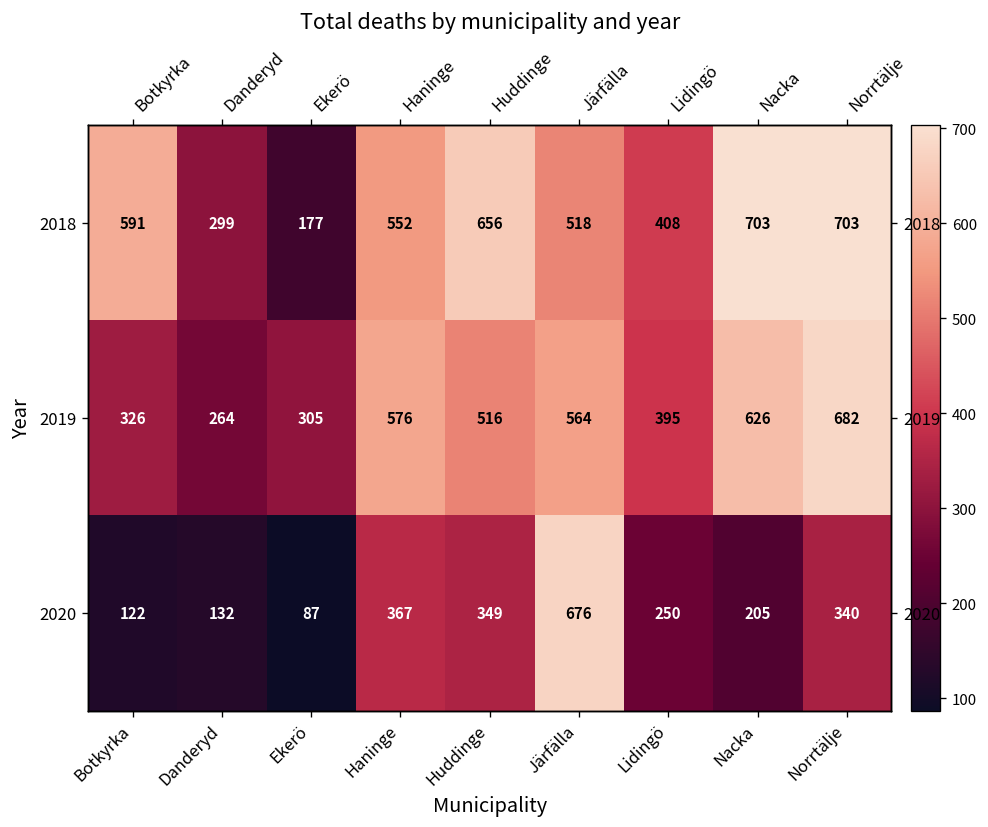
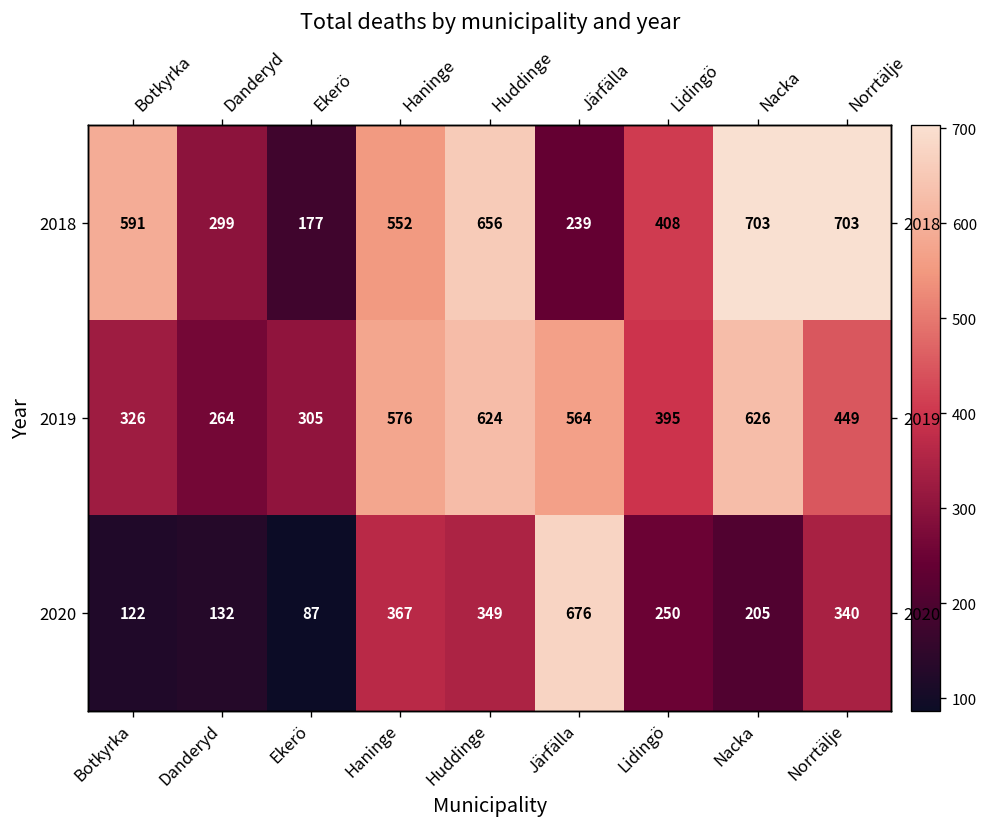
2018, Järfälla: 518 -> 239
2019, Huddinge: 516 -> 624
2019, Norrtälje: 682 -> 449
